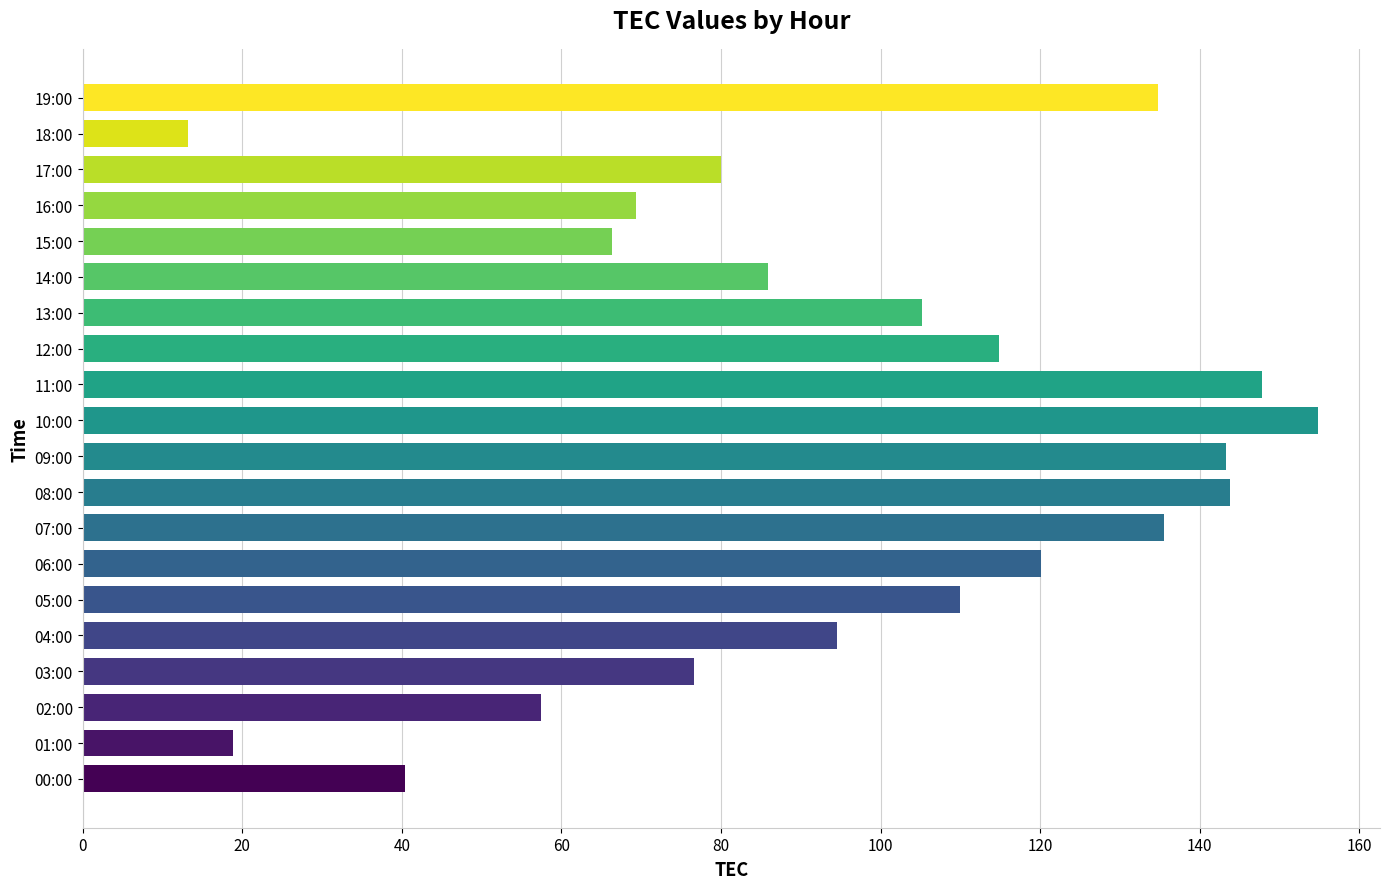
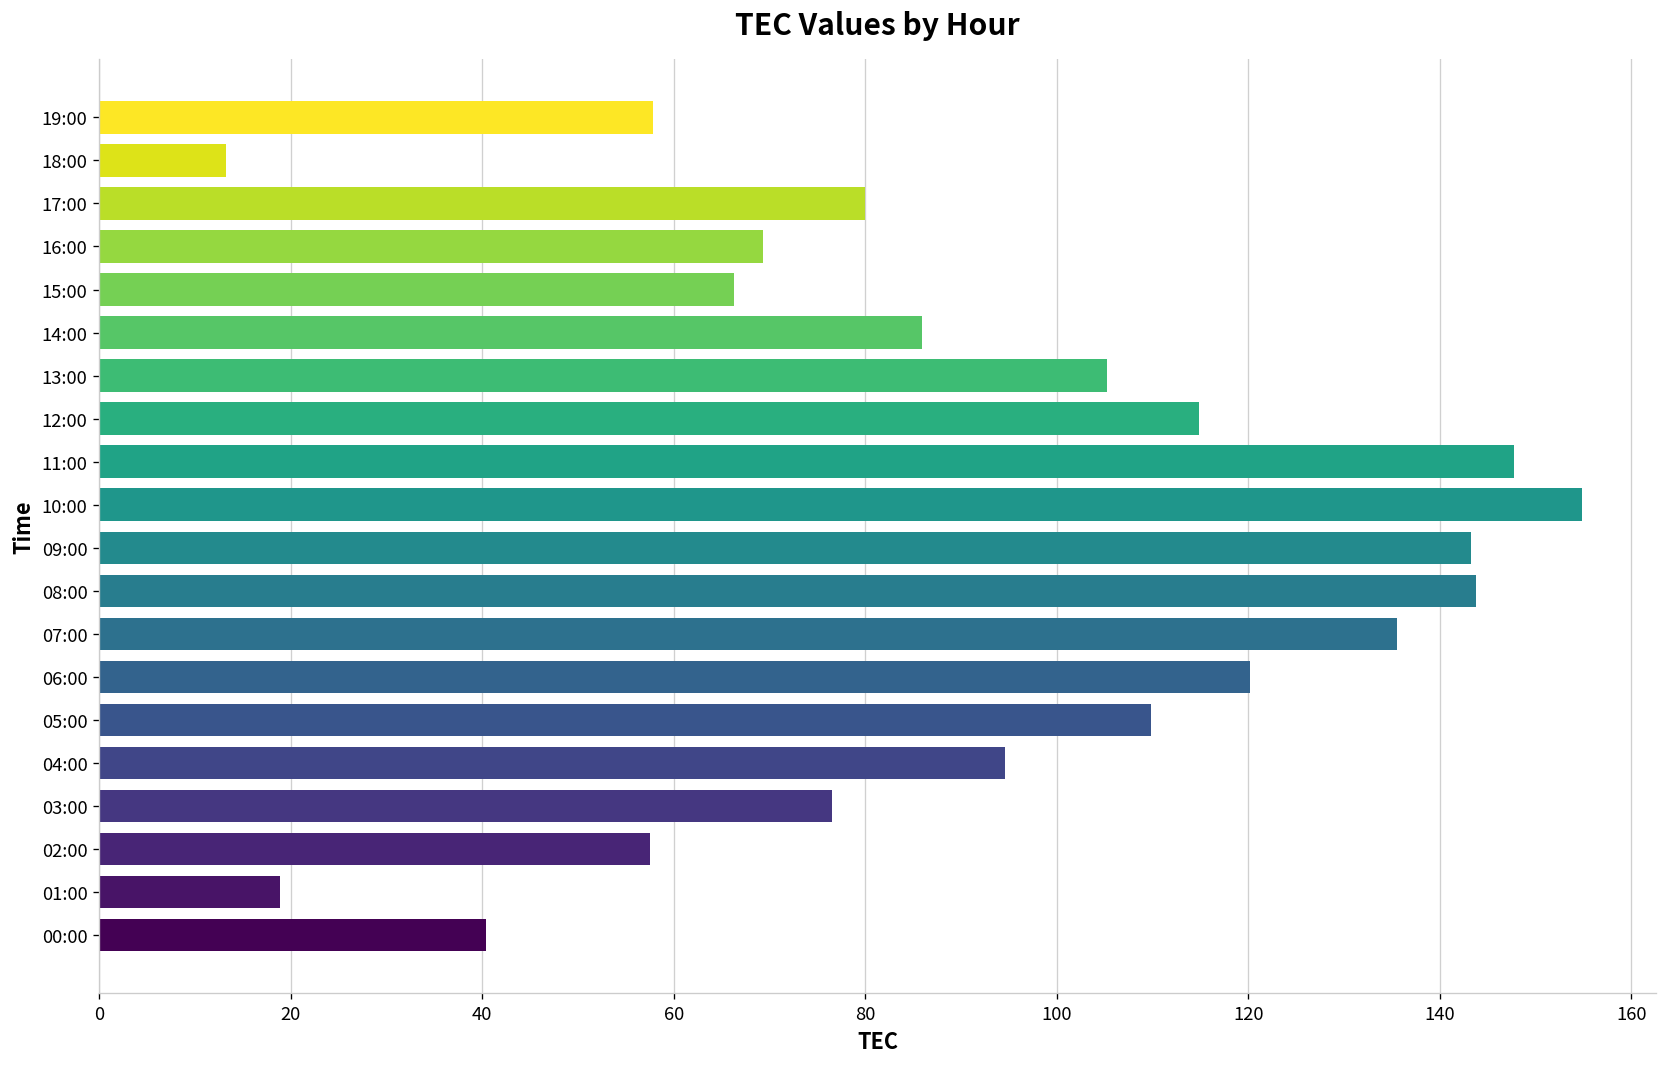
19:00: 135 -> 58
